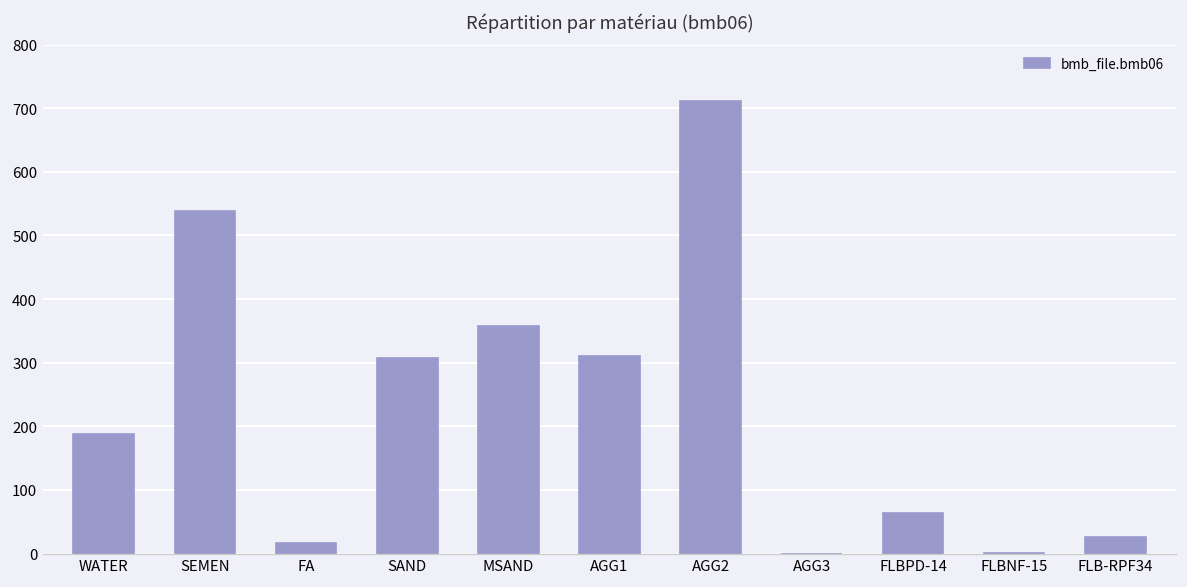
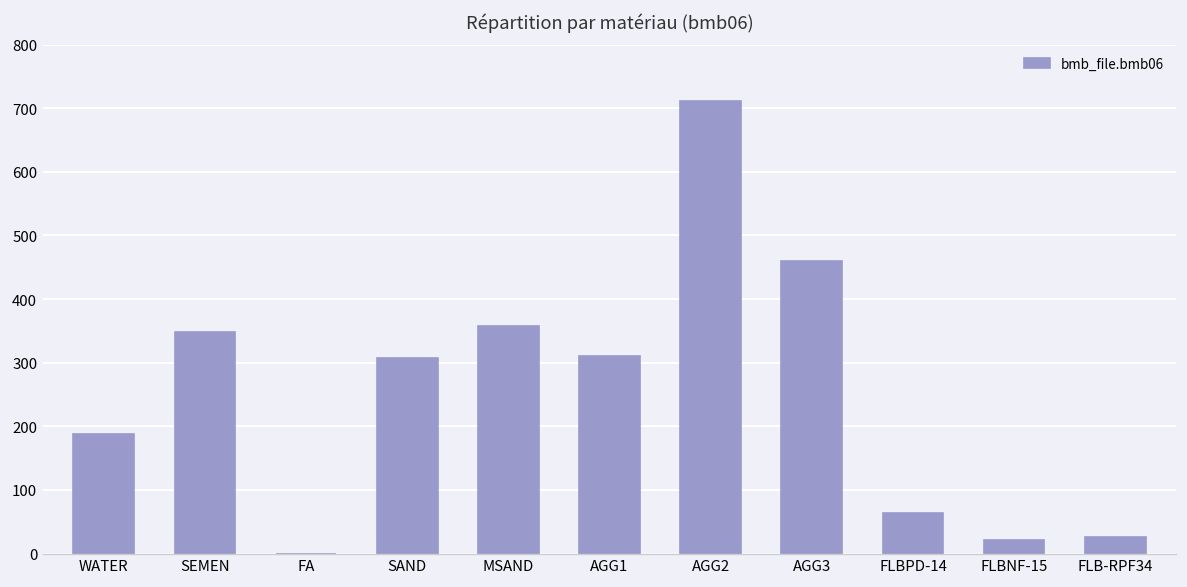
SEMEN: 540 -> 350
FA: 20 -> 0
AGG3: 0 -> 460
FLBNF-15: 0 -> 20
